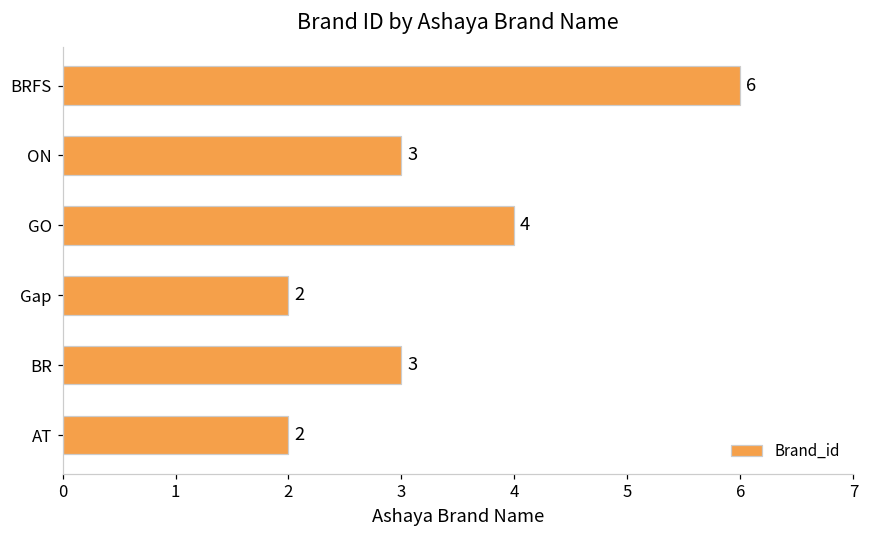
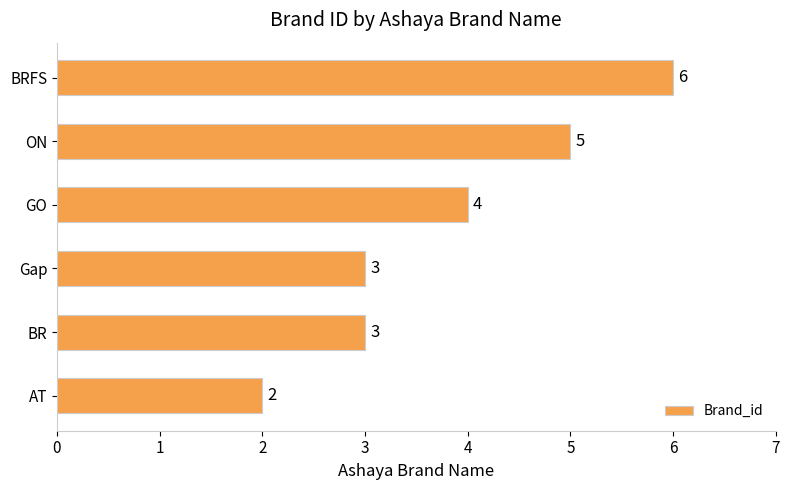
ON: 3 -> 5
Gap: 2 -> 3
